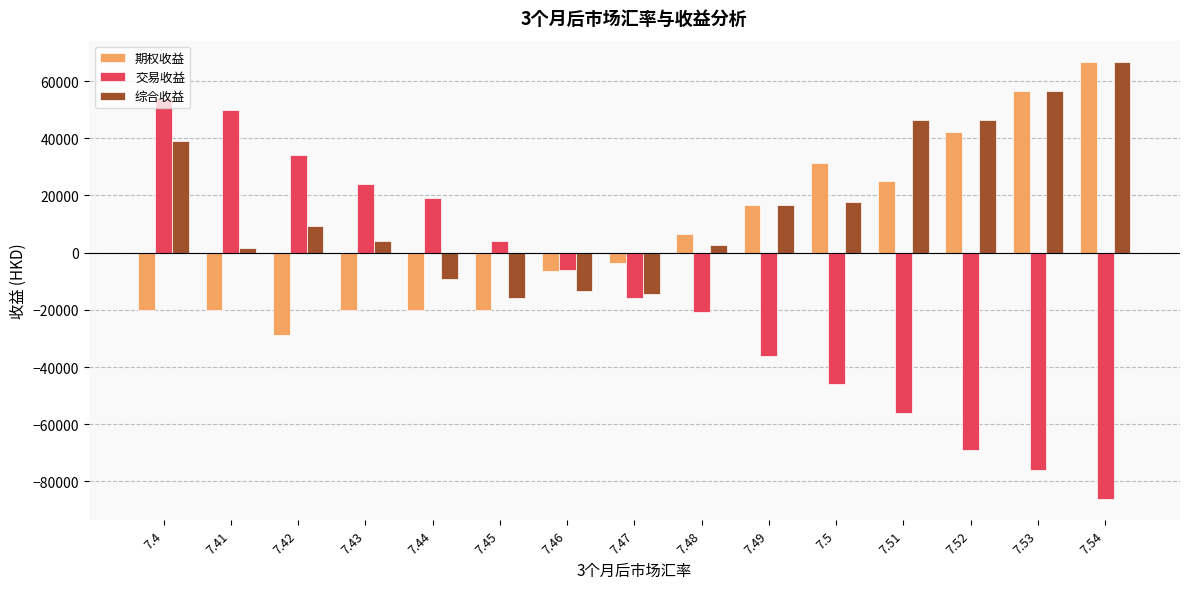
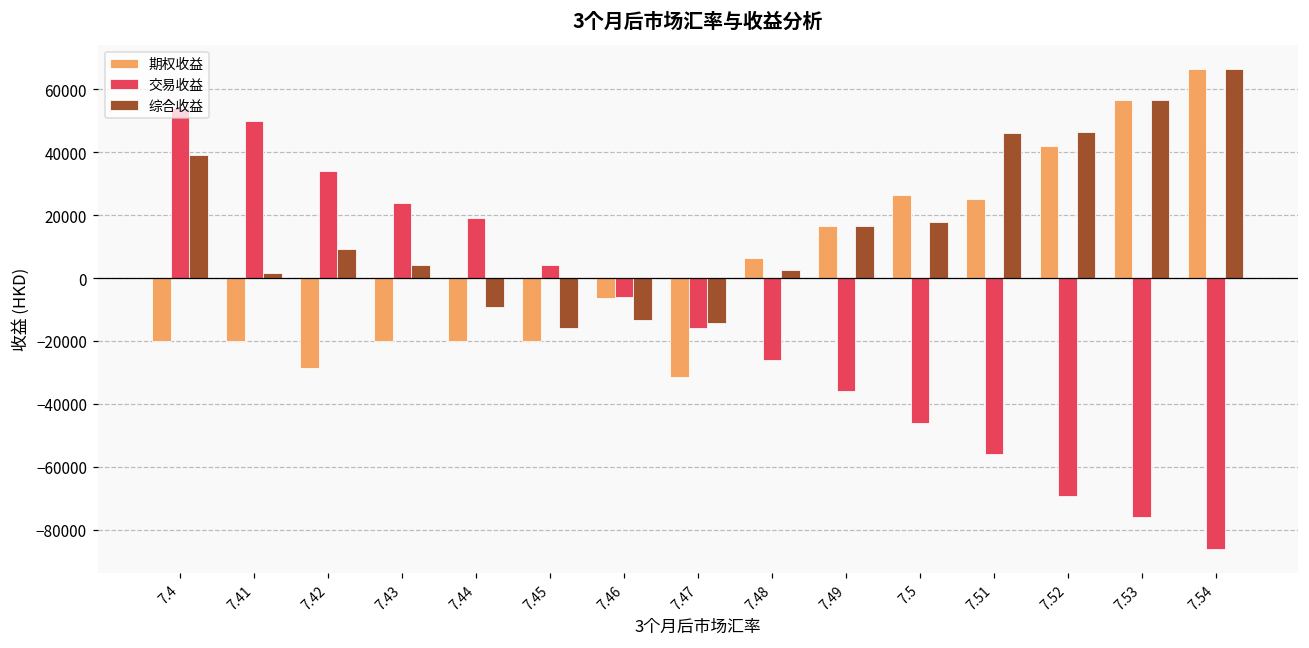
期权收益, 7.47: -4000 -> -31000
交易收益, 7.48: -21000 -> -26000
期权收益, 7.5: 31000 -> 27000
